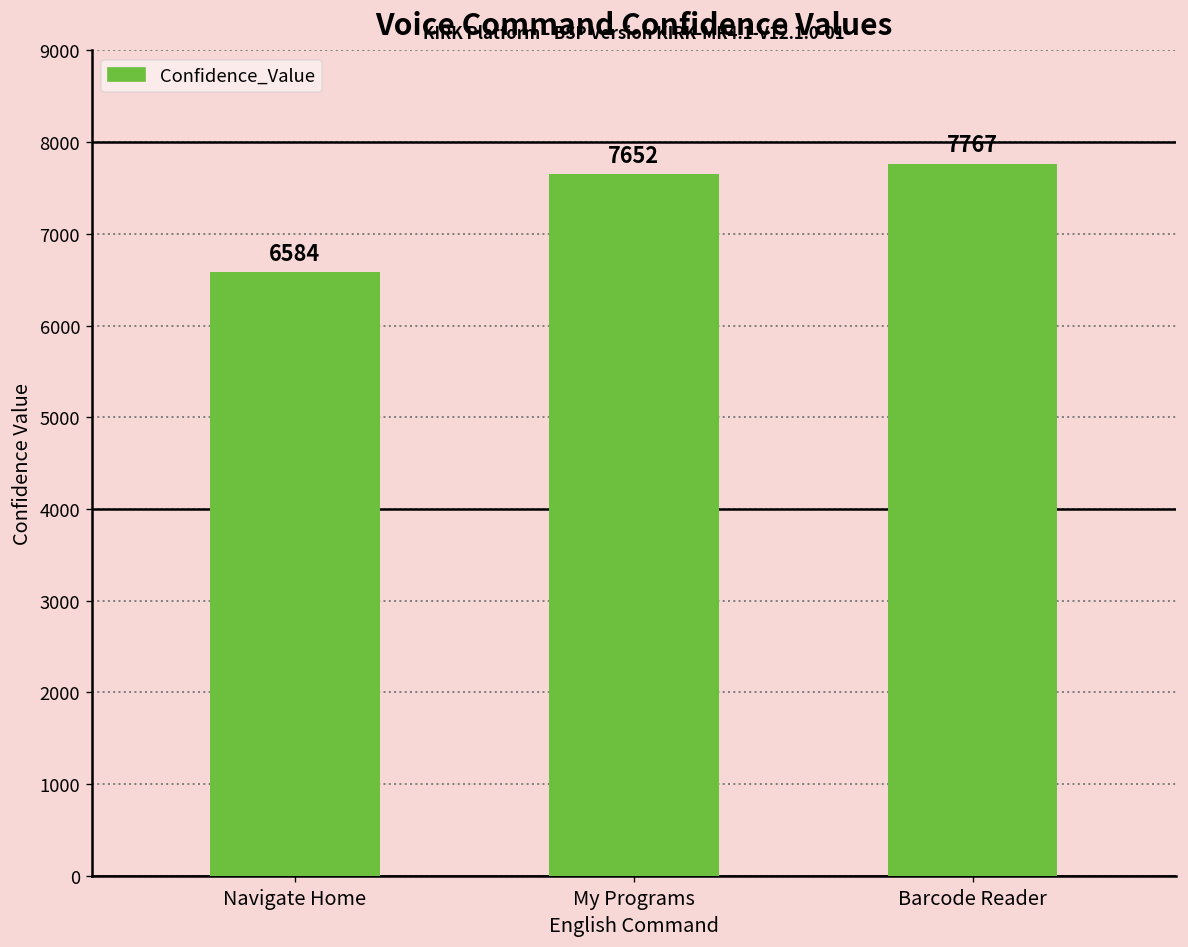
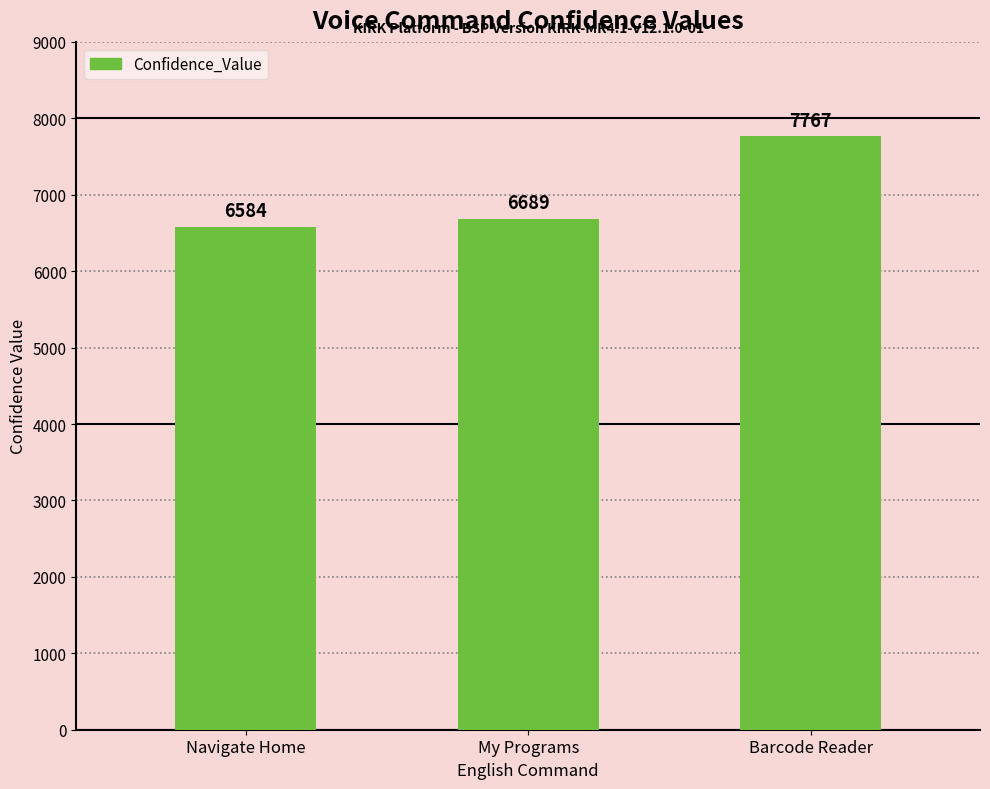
My Programs: 7652 -> 6689
